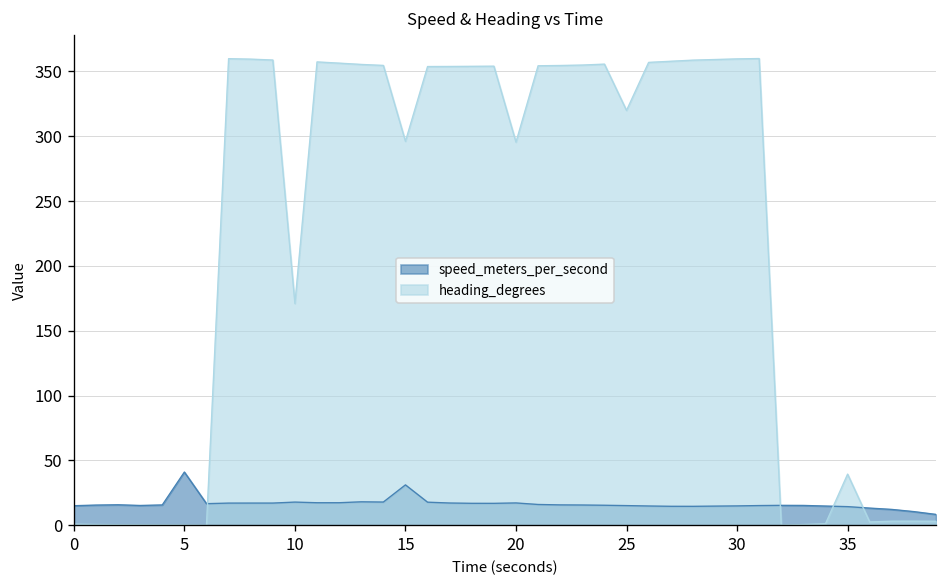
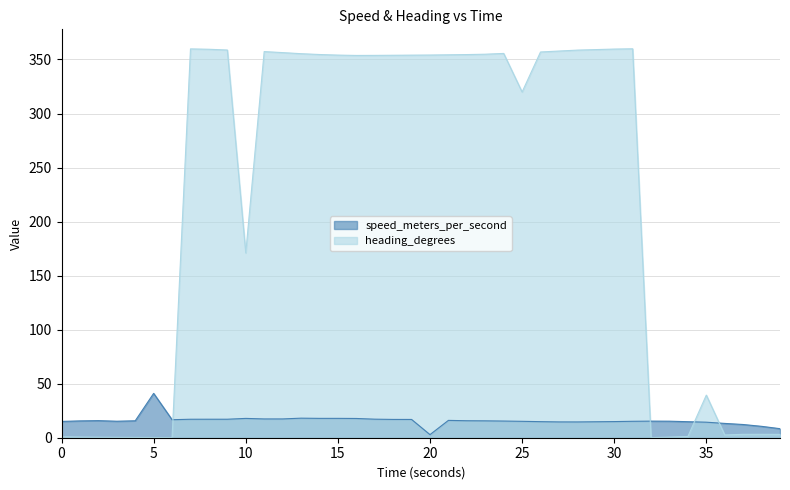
speed_meters_per_second, 15: 31 -> 18
heading_degrees, 15: 296 -> 354
speed_meters_per_second, 20: 17 -> 3
heading_degrees, 20: 295 -> 354
